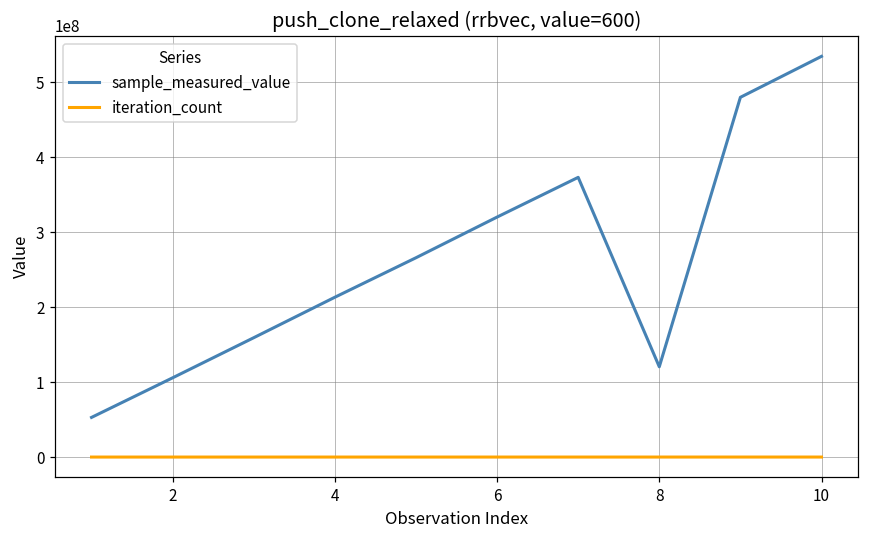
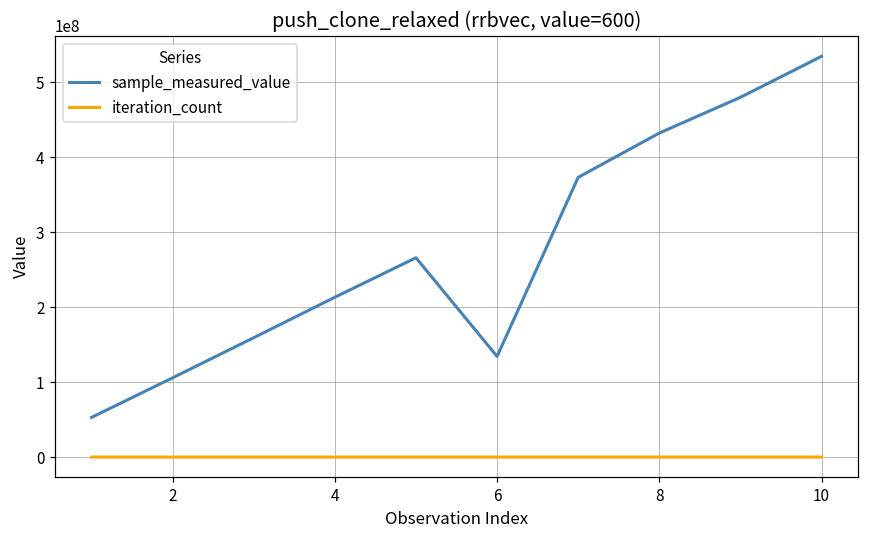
sample_measured_value, 6: 320000000 -> 130000000
sample_measured_value, 8: 120000000 -> 430000000
